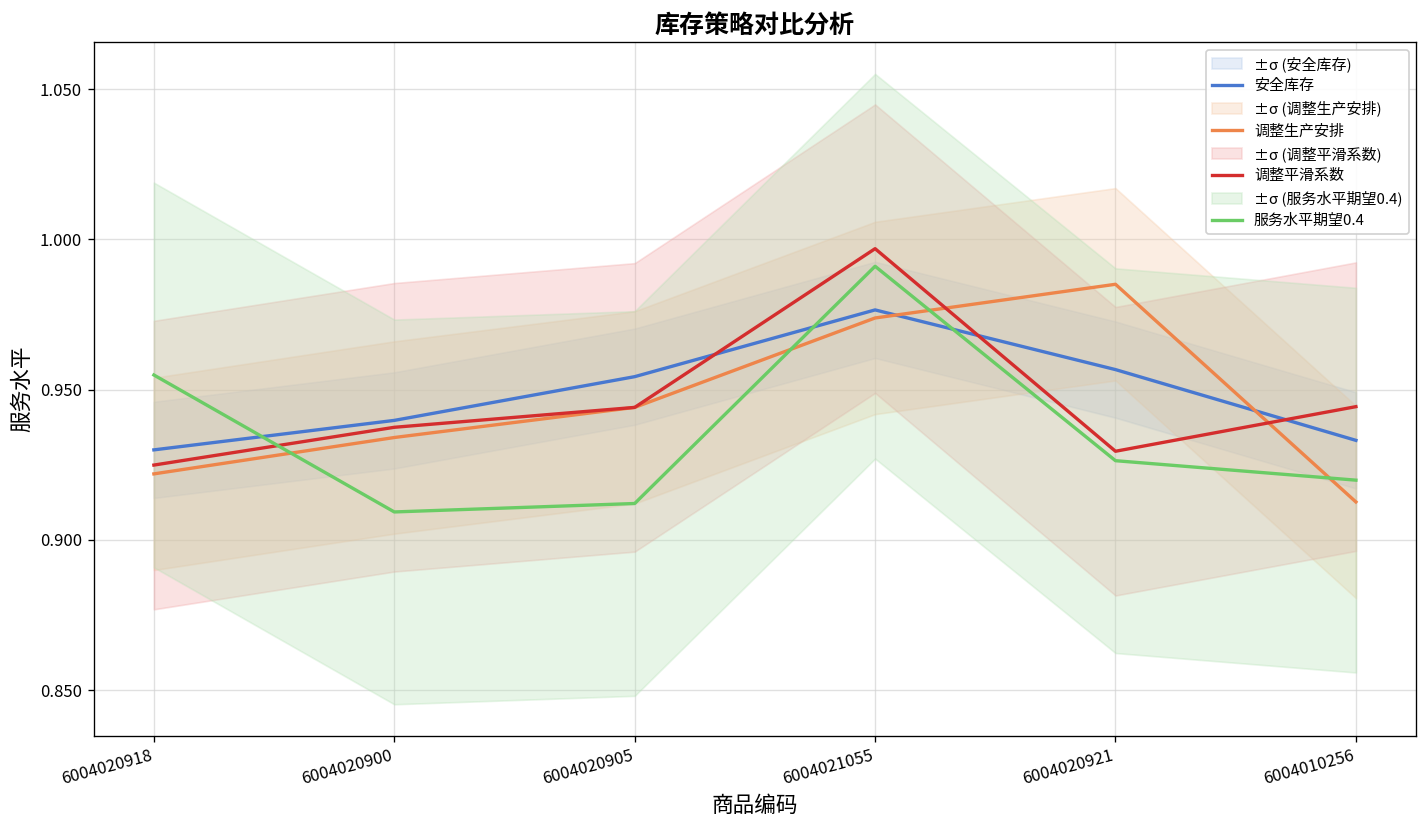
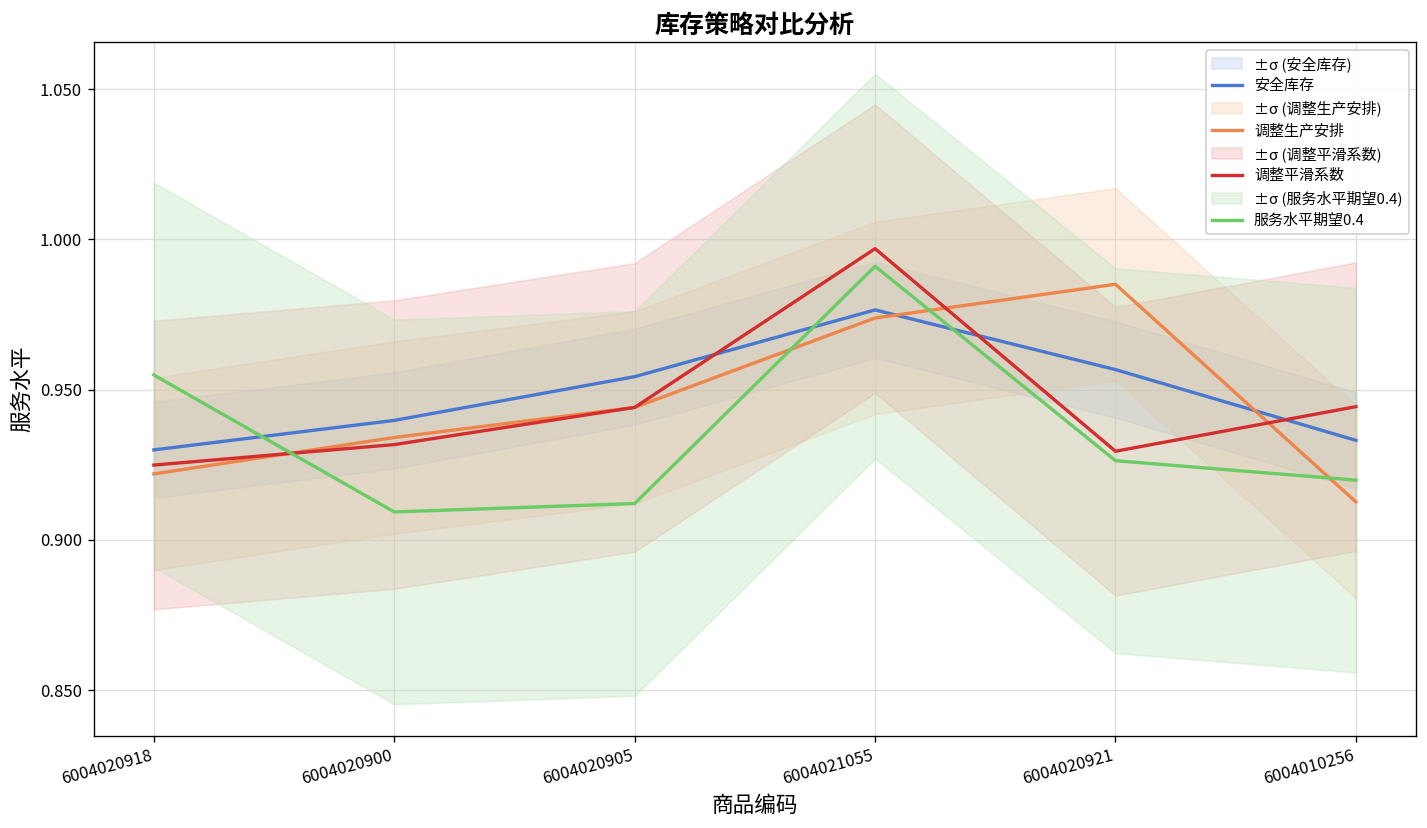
调整平滑系数, 6004020900: 0.937 -> 0.932
